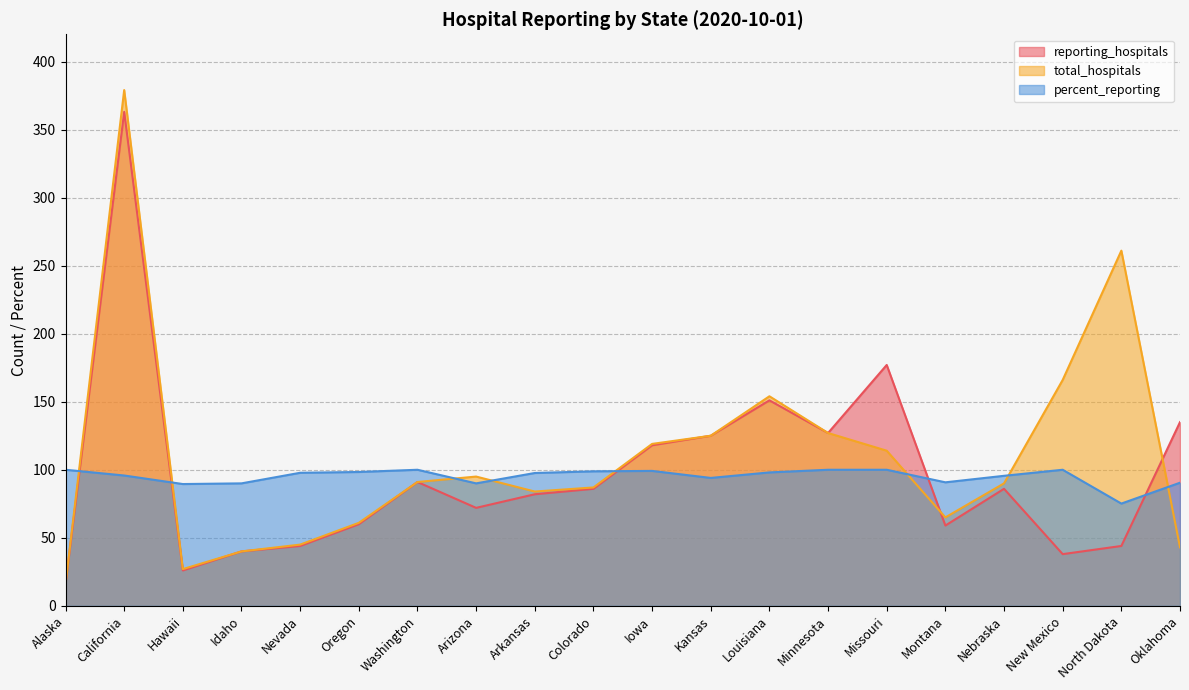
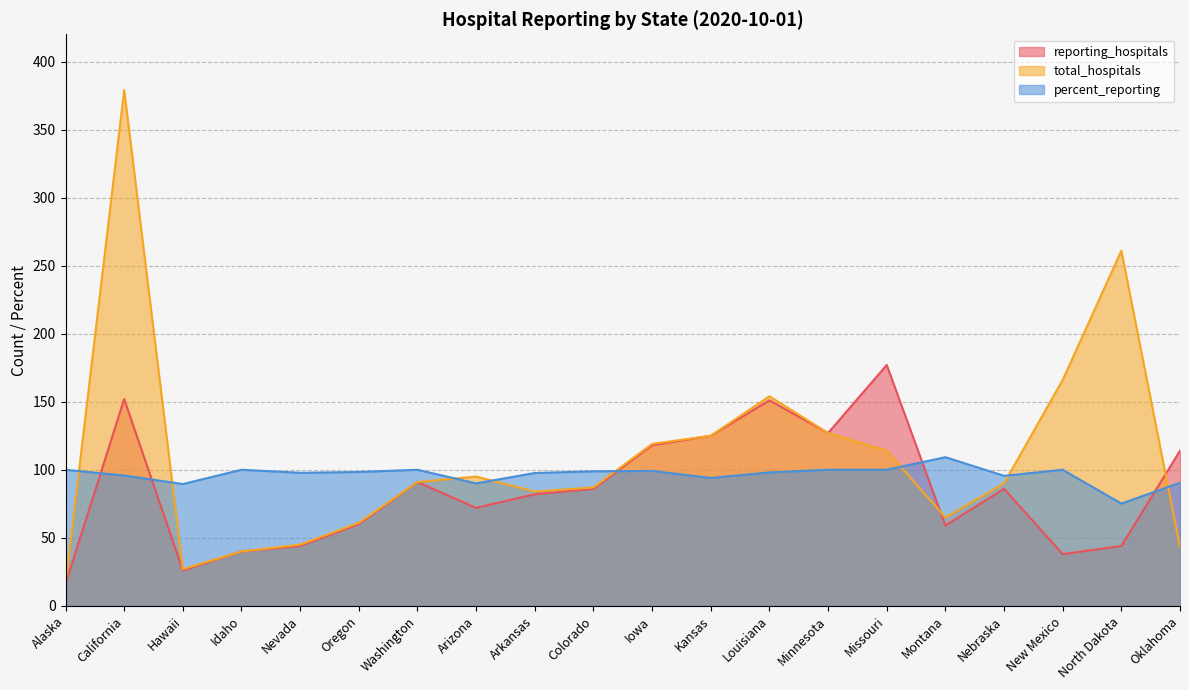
reporting_hospitals, California: 363 -> 152
percent_reporting, Idaho: 90 -> 100
percent_reporting, Montana: 91 -> 109
reporting_hospitals, Oklahoma: 135 -> 114
